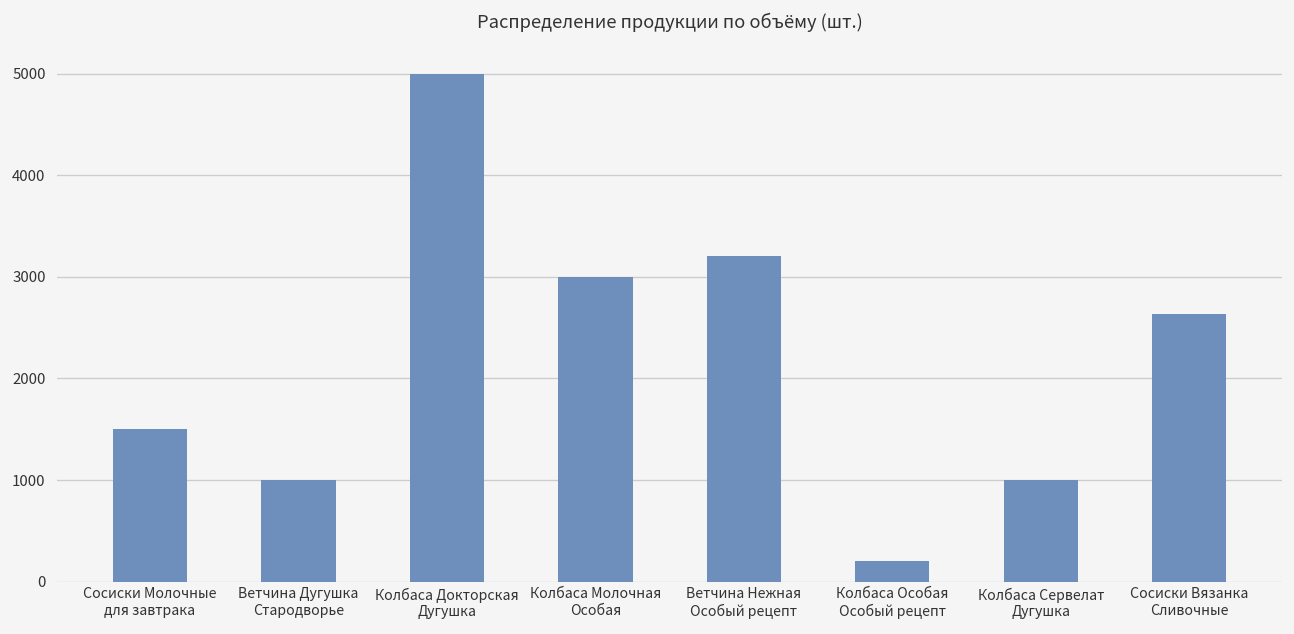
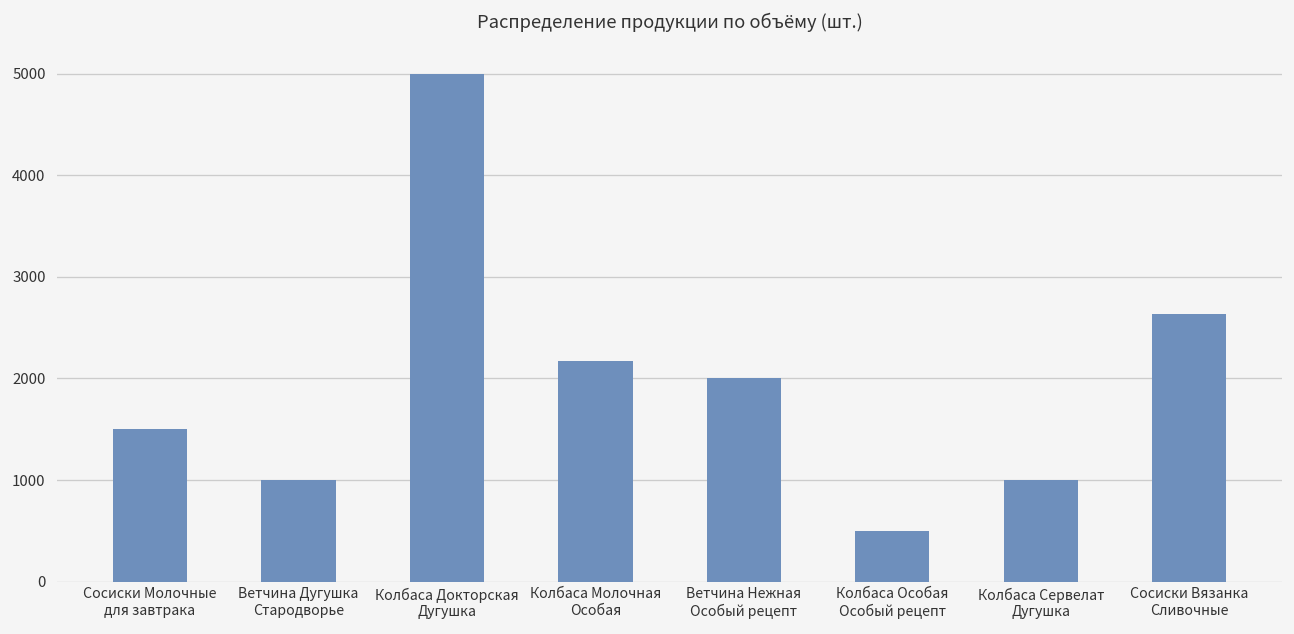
Колбаса Молочная Особая: 3000 -> 2200
Ветчина Нежная Особый рецепт: 3200 -> 2000
Колбаса Особая Особый рецепт: 200 -> 500
